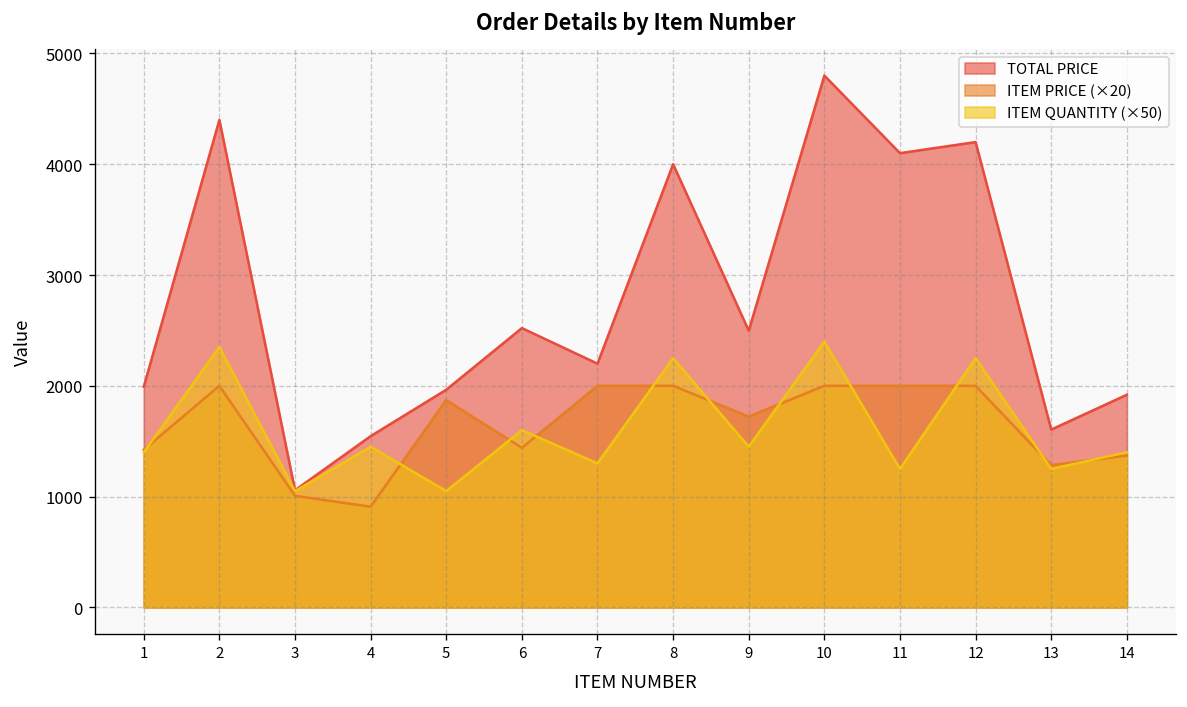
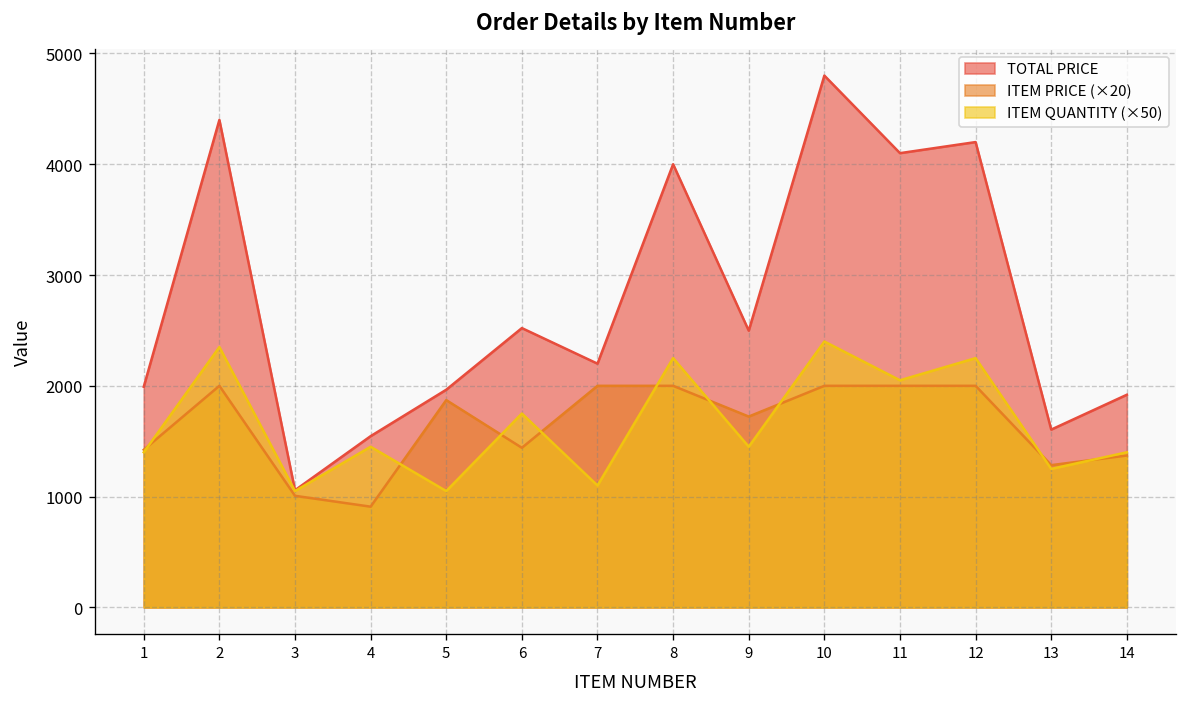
ITEM QUANTITY (×50), 6: 1600 -> 1800
ITEM QUANTITY (×50), 7: 1300 -> 1100
ITEM QUANTITY (×50), 11: 1300 -> 2100
